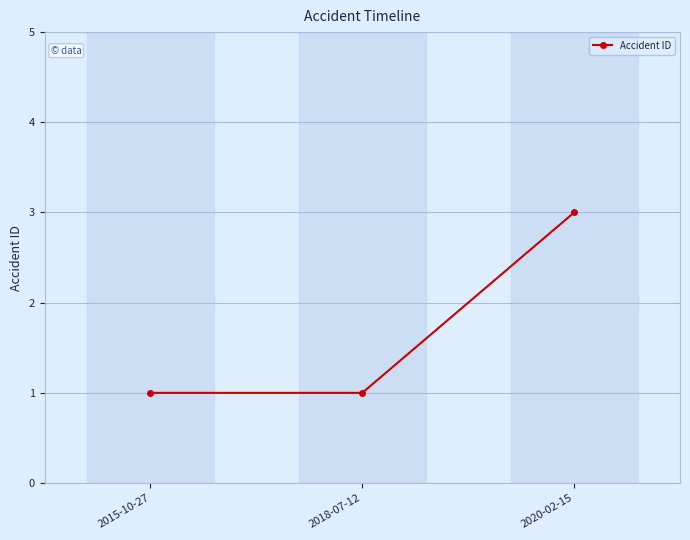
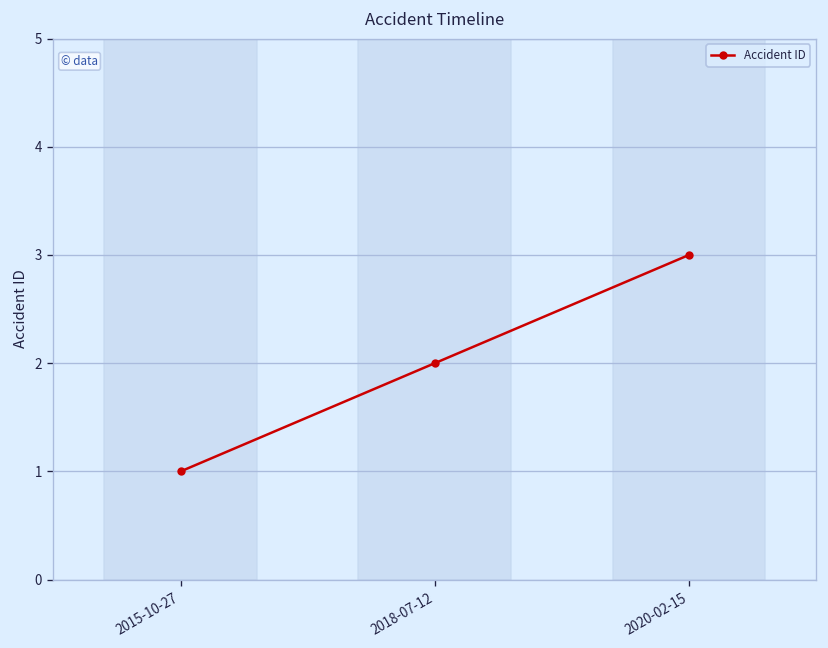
2018-07-12: 1 -> 2
